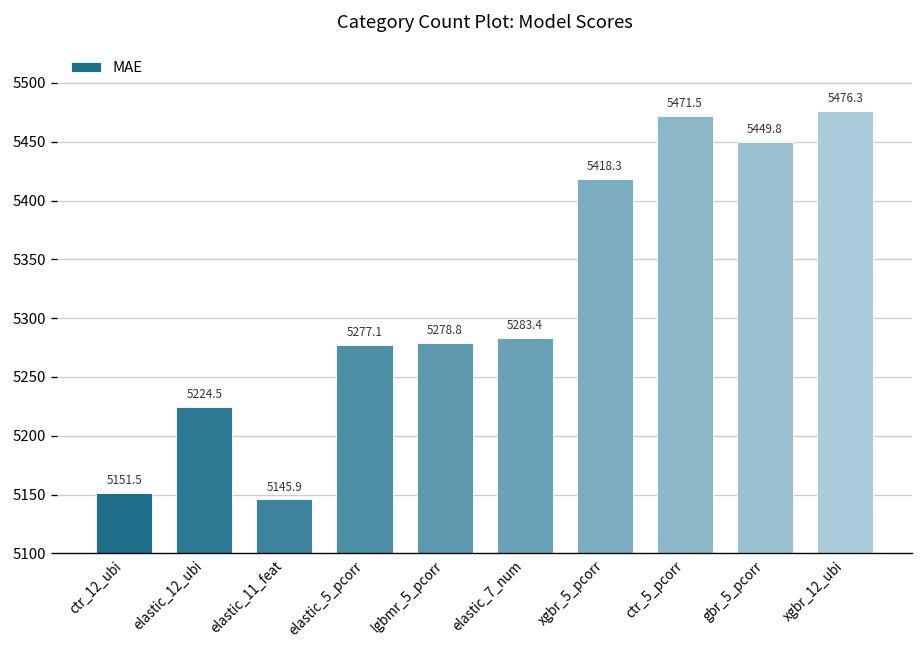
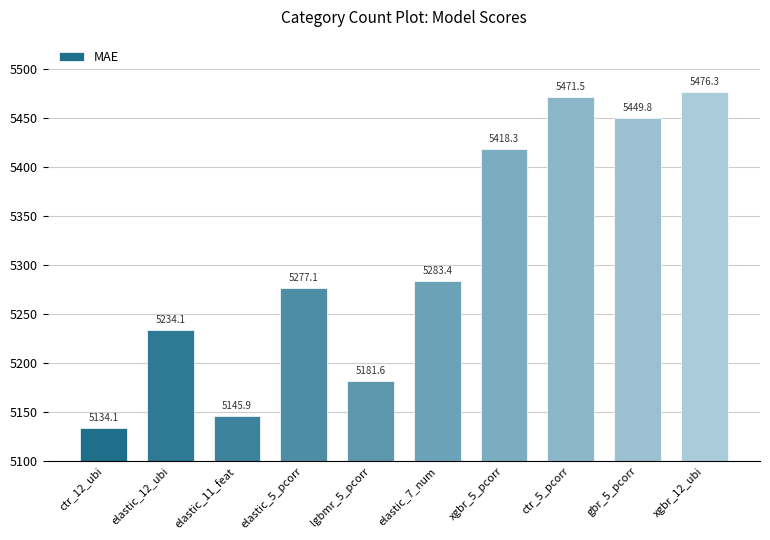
ctr_12_ubi: 5151.5 -> 5134.1
elastic_12_ubi: 5224.5 -> 5234.1
lgbmr_5_pcorr: 5278.8 -> 5181.6
